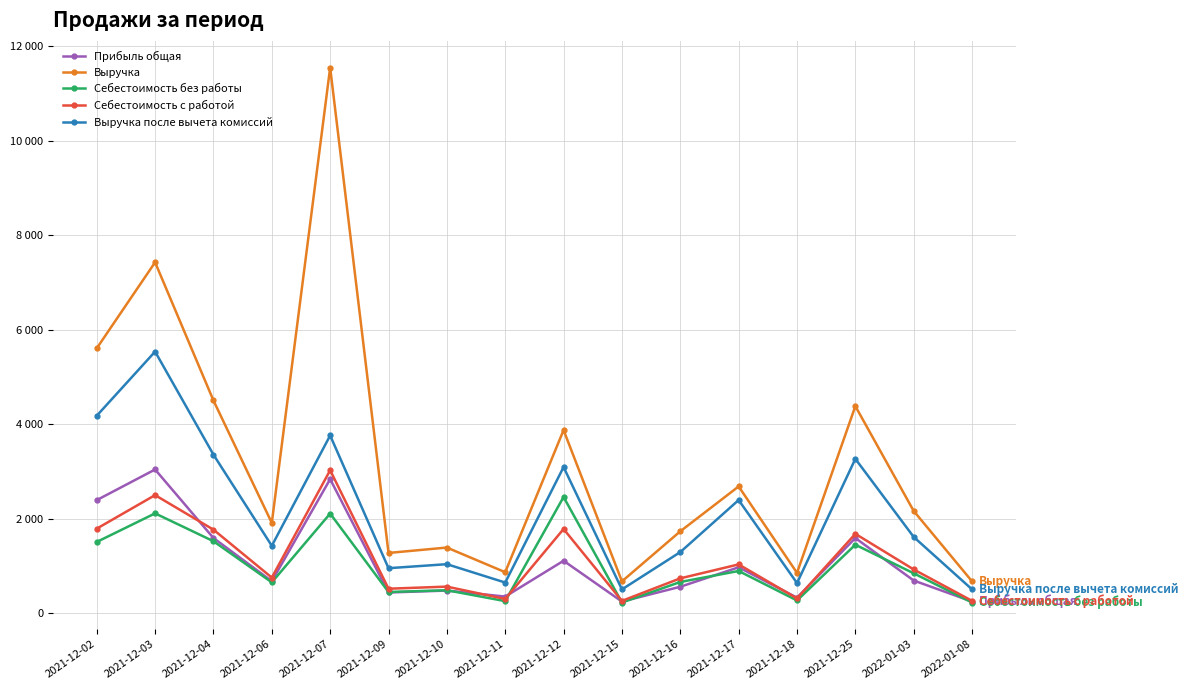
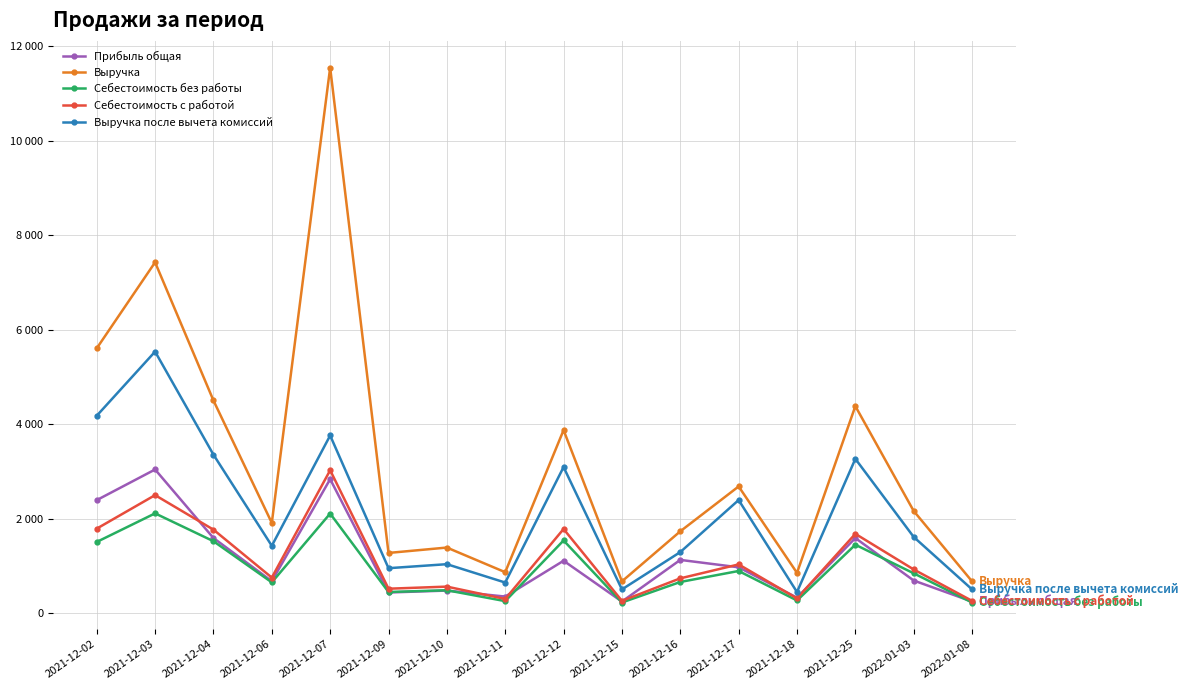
Себестоимость без работы, 2021-12-12: 2500 -> 1500
Прибыль общая, 2021-12-16: 600 -> 1100
Выручка после вычета комиссий, 2021-12-18: 600 -> 400
